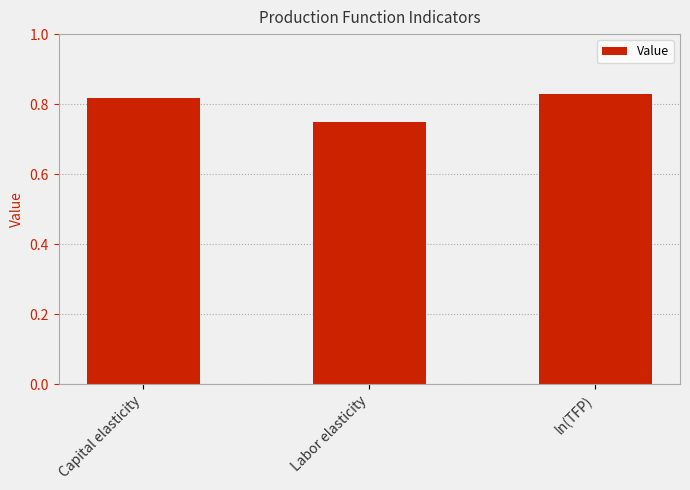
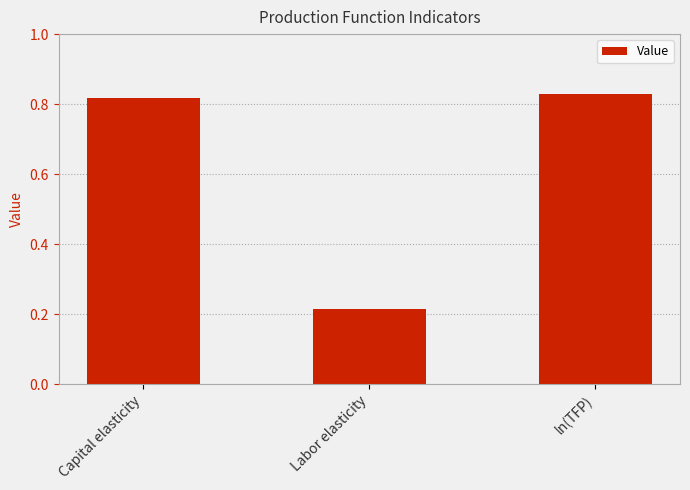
Labor elasticity: 0.75 -> 0.22
